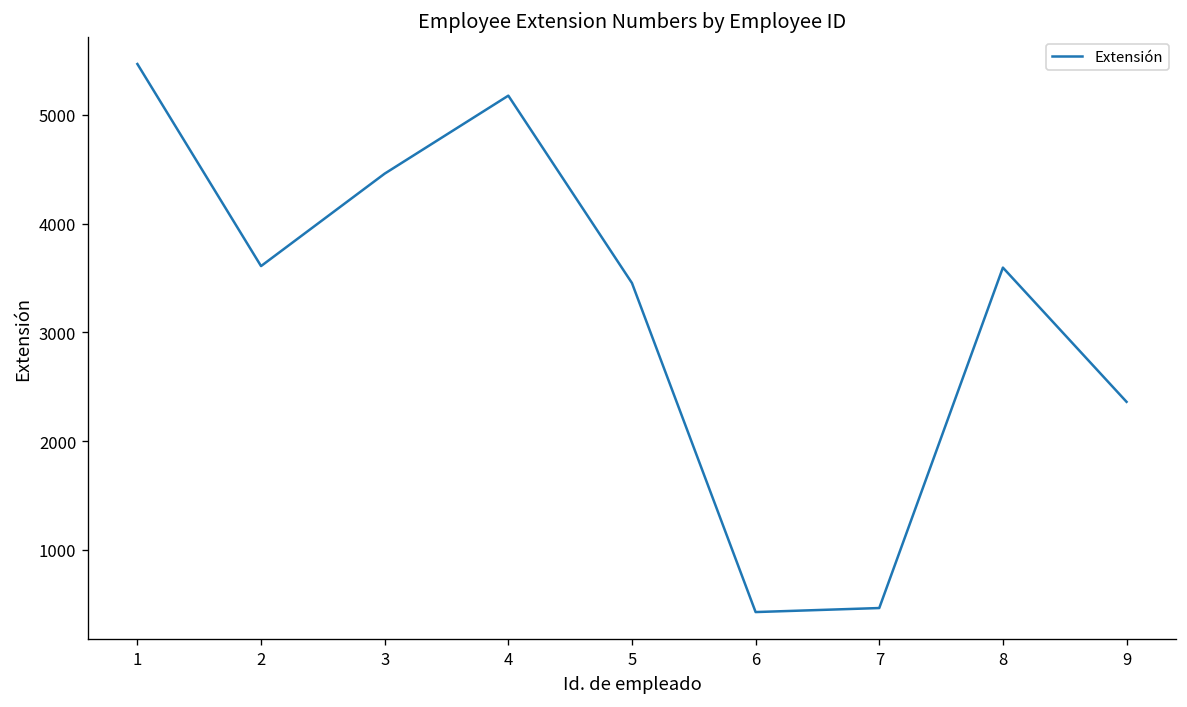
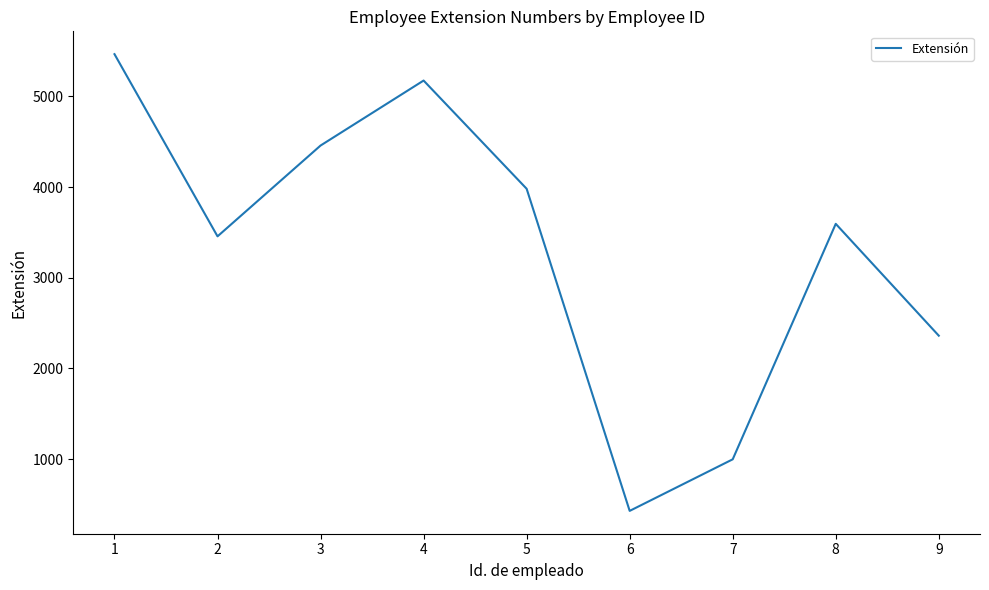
2: 3600 -> 3500
5: 3500 -> 4000
7: 500 -> 1000
